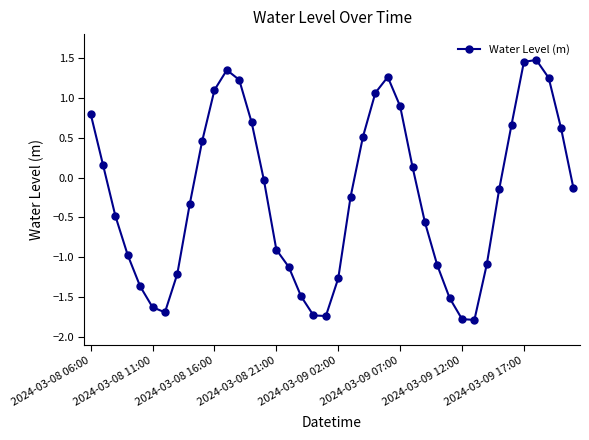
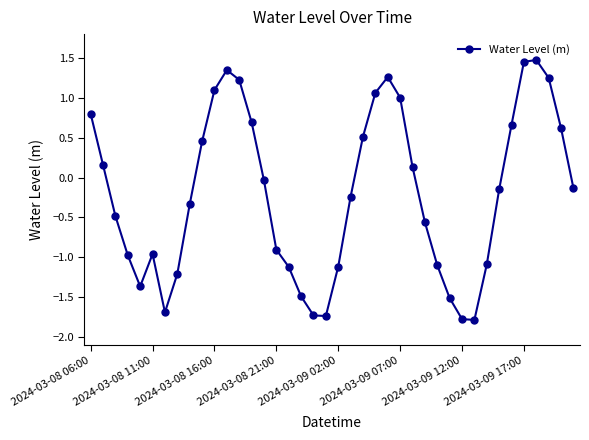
2024-03-08 11:00: -1.6 -> -1.0
2024-03-09 02:00: -1.3 -> -1.1
2024-03-09 07:00: 0.9 -> 1.0
